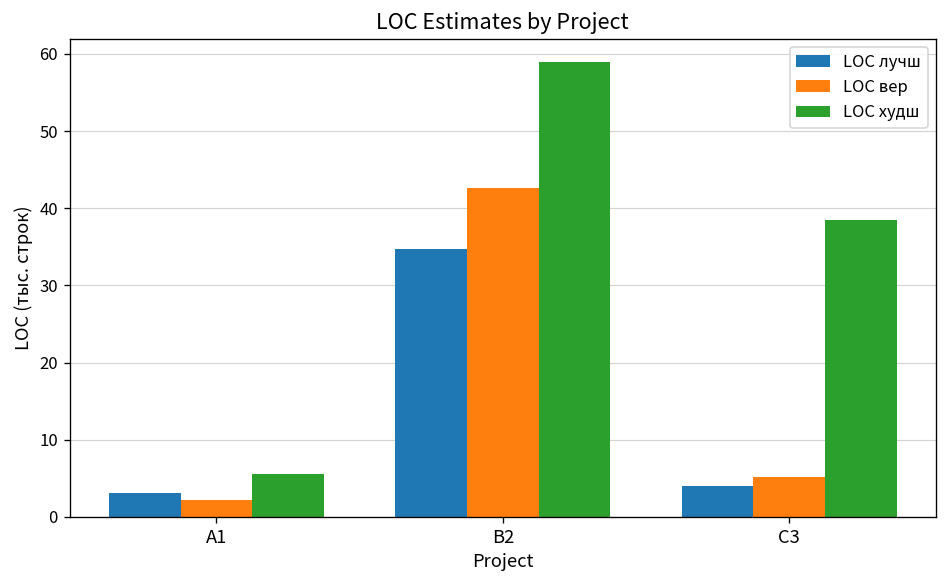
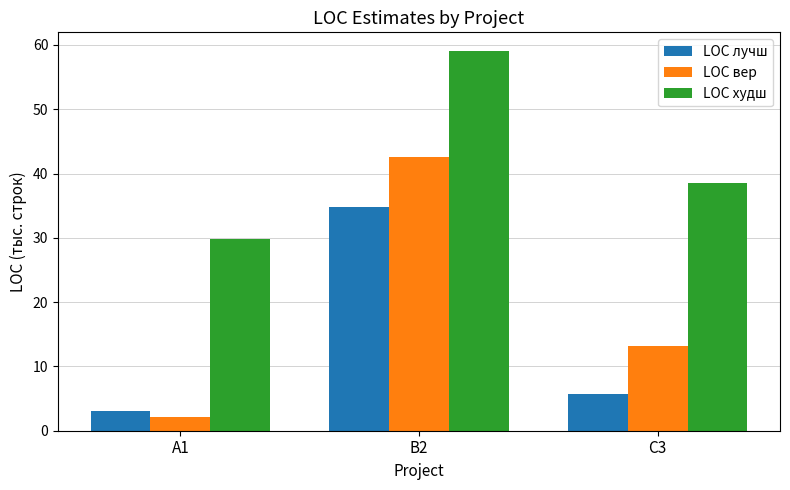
LOC худш, A1: 6 -> 30
LOC лучш, C3: 4 -> 6
LOC вер, C3: 5 -> 13
